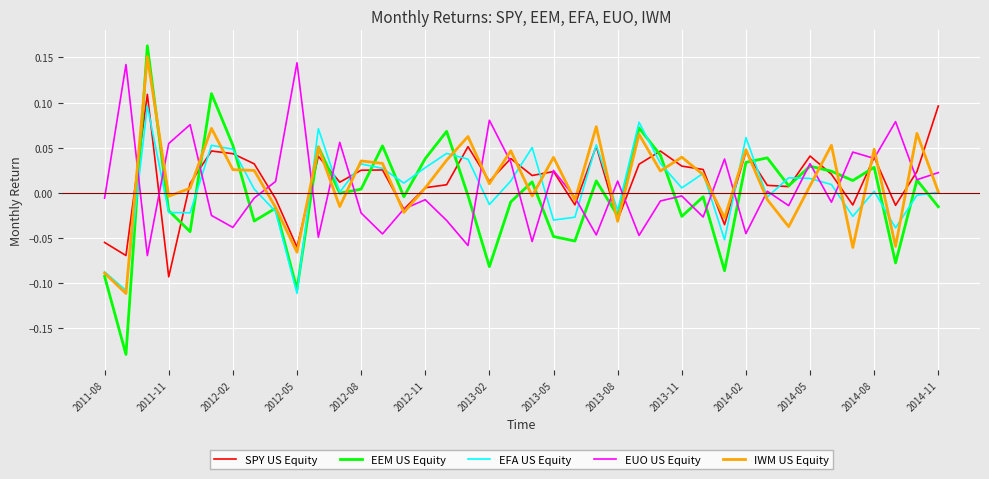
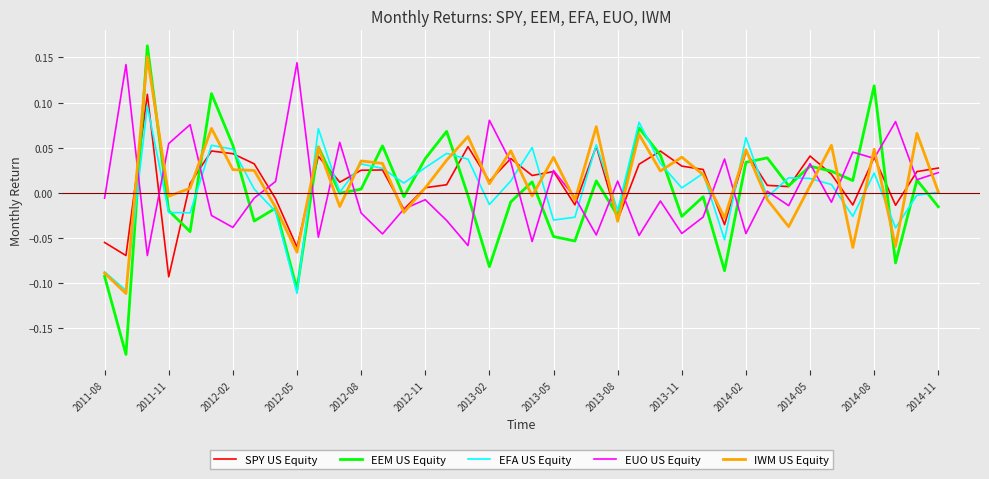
EUO US Equity, 2013-11: 0.00 -> -0.05
EEM US Equity, 2014-08: 0.03 -> 0.12
EFA US Equity, 2014-08: 0.00 -> 0.02
SPY US Equity, 2014-11: 0.10 -> 0.03
